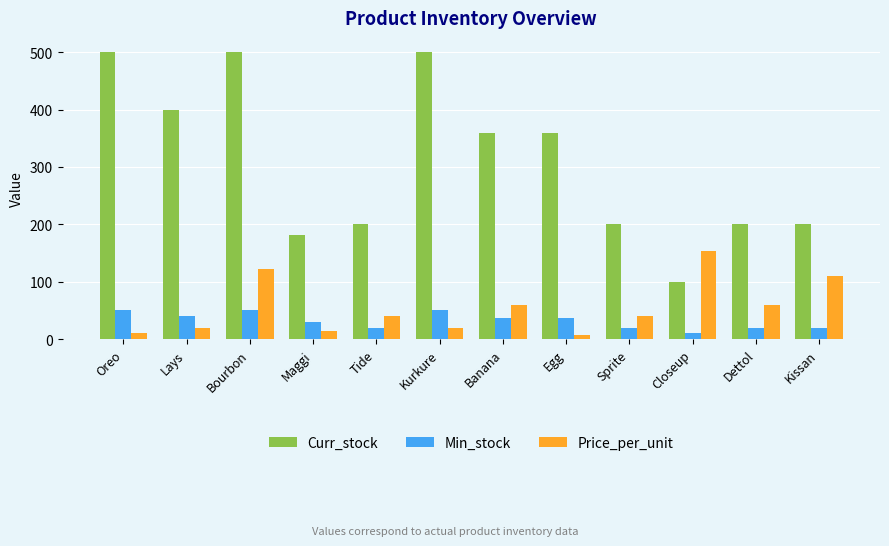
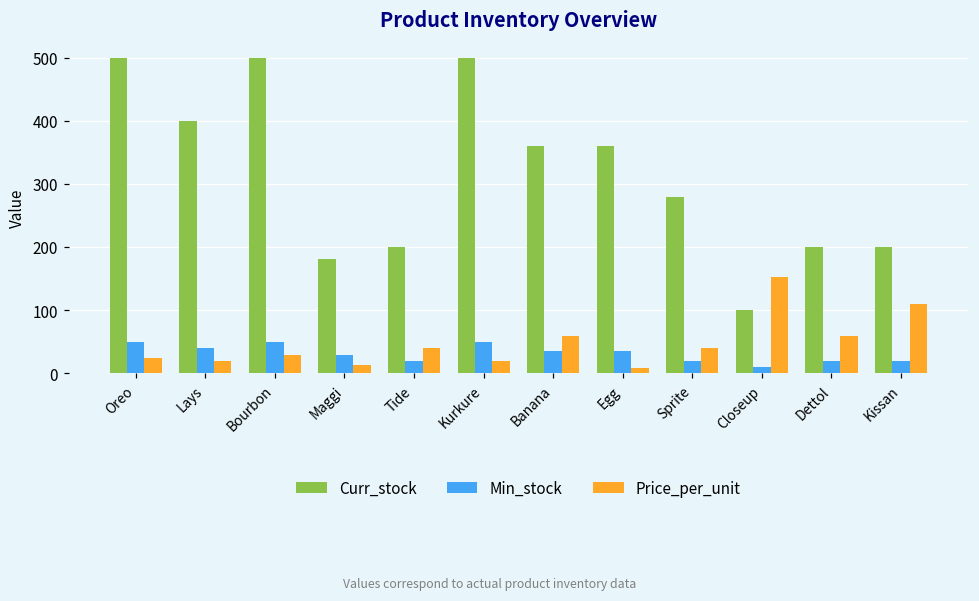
Price_per_unit, Oreo: 10 -> 30
Price_per_unit, Bourbon: 120 -> 30
Curr_stock, Sprite: 200 -> 280
